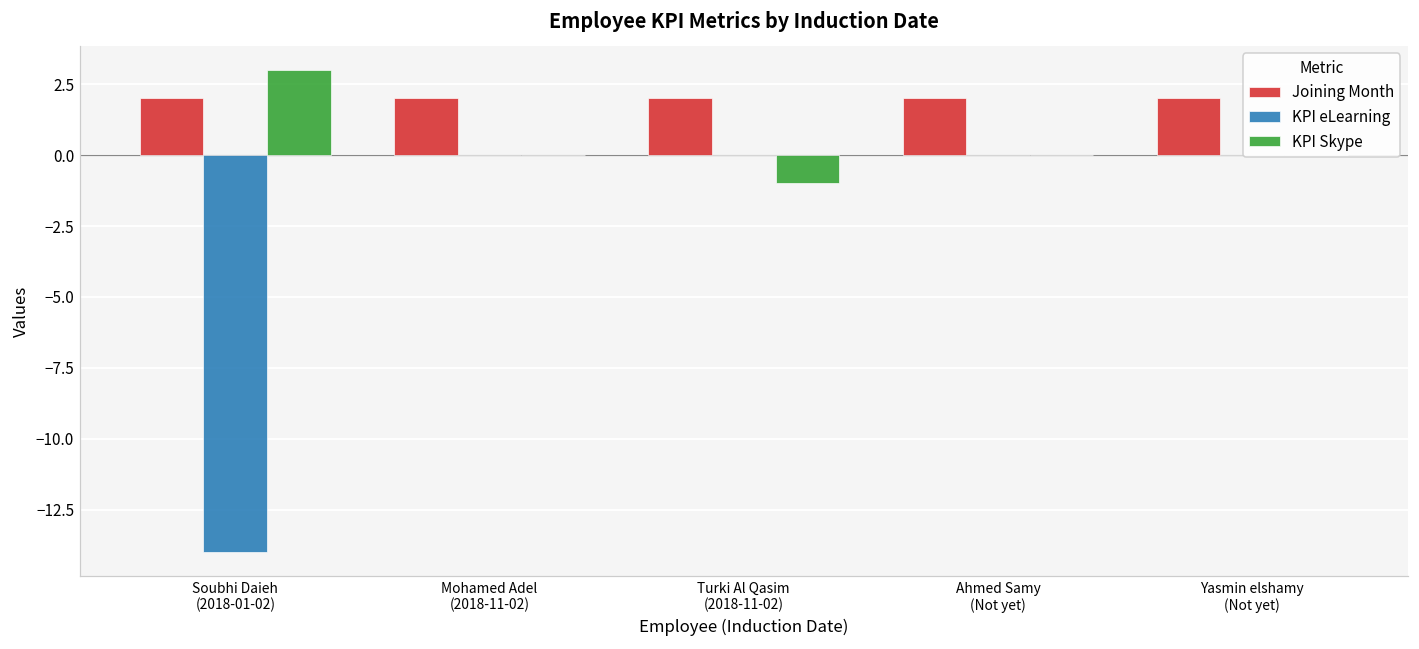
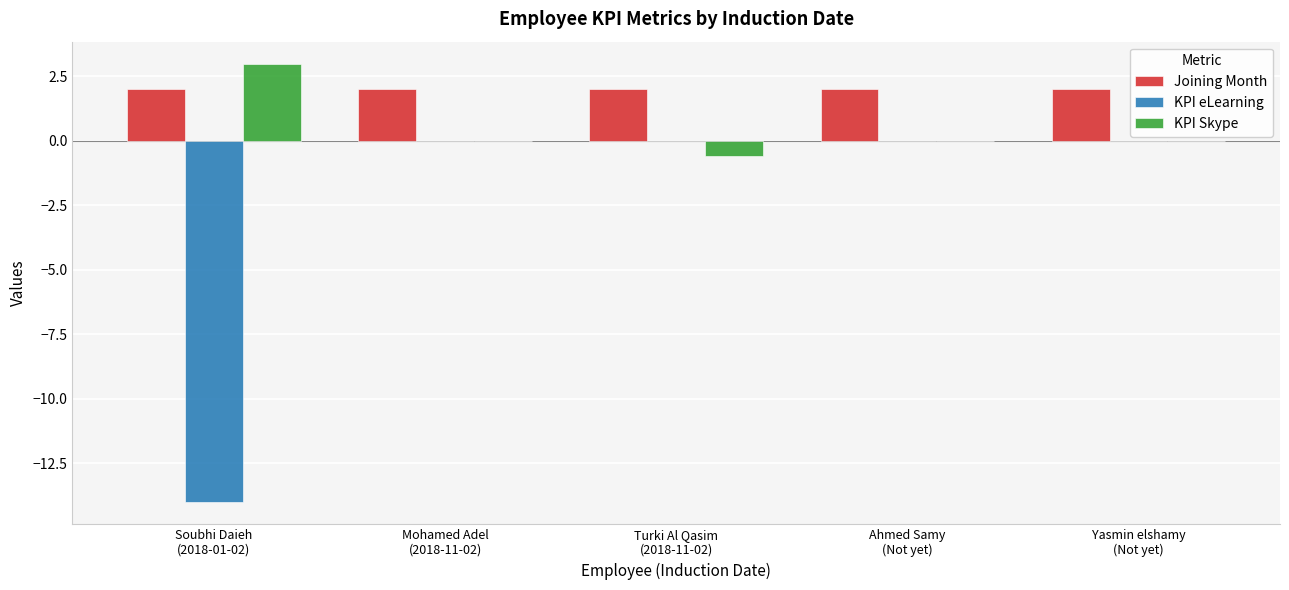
KPI Skype, Turki Al Qasim (2018-11-02): -1.0 -> -0.6
